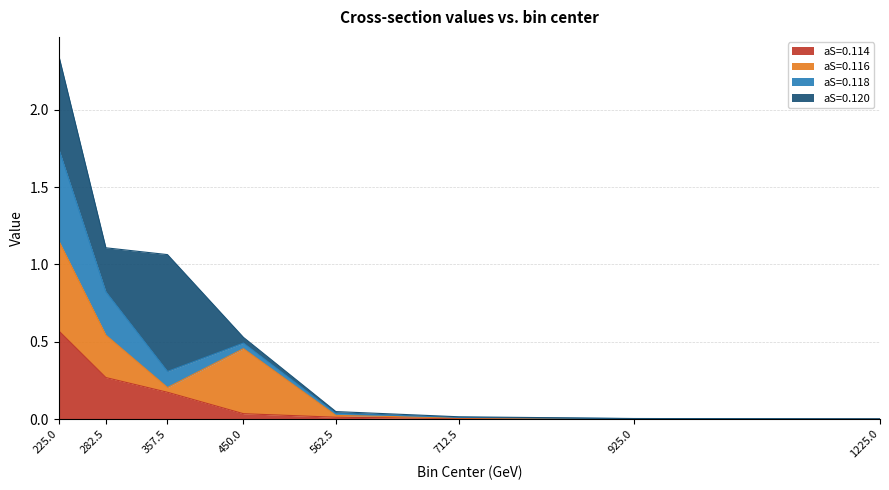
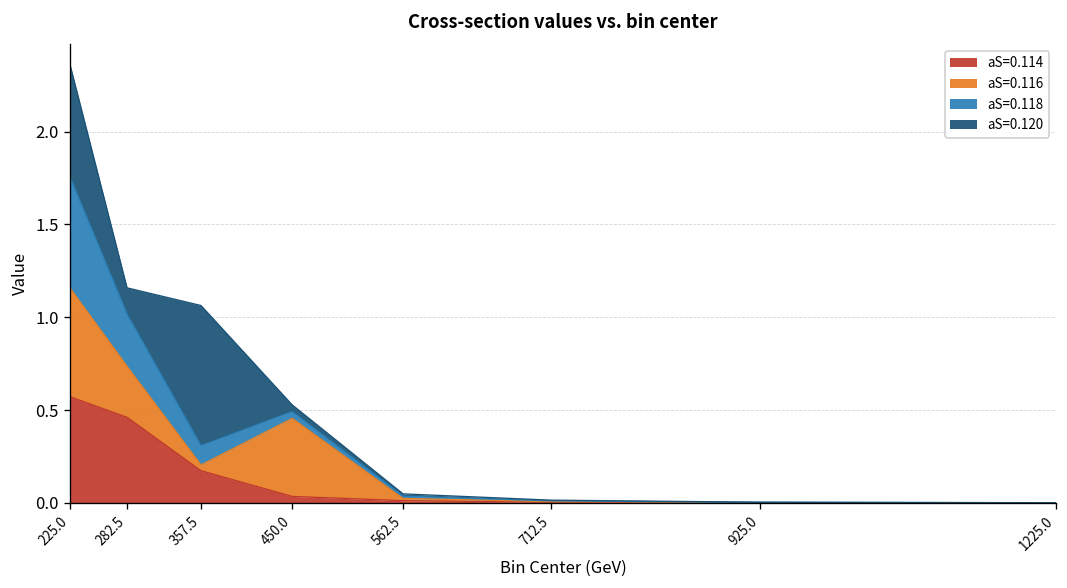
aS=0.114, 282.5: 0.27 -> 0.46
aS=0.120, 282.5: 0.28 -> 0.14
